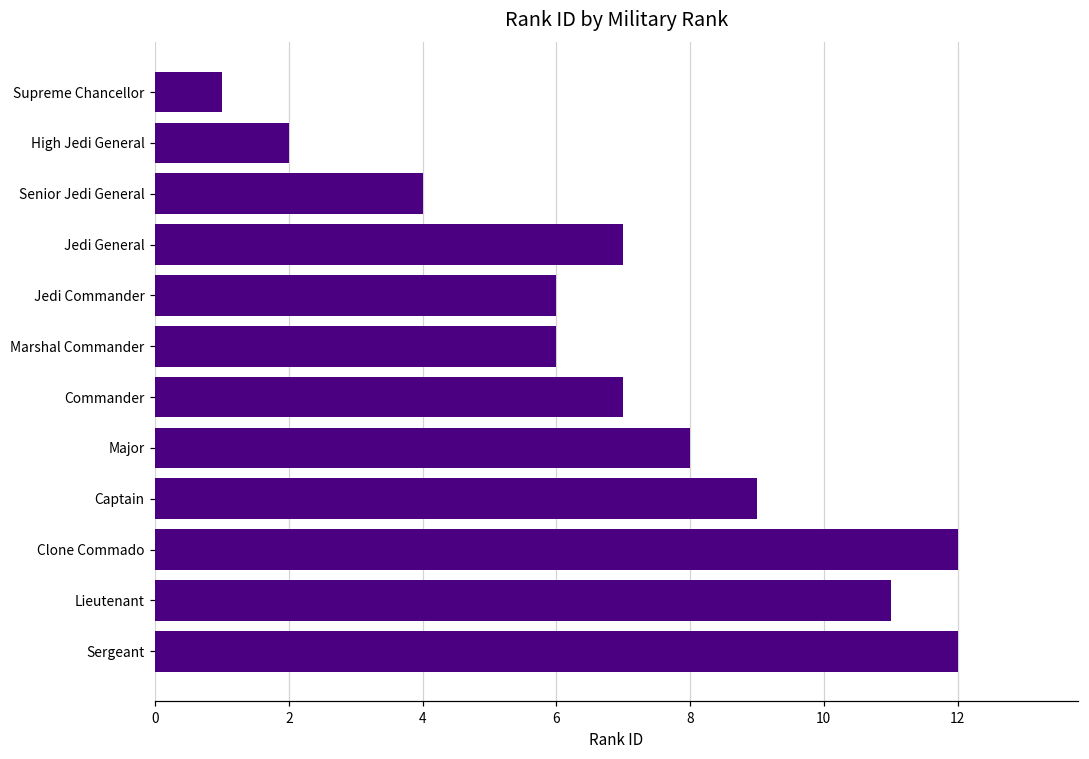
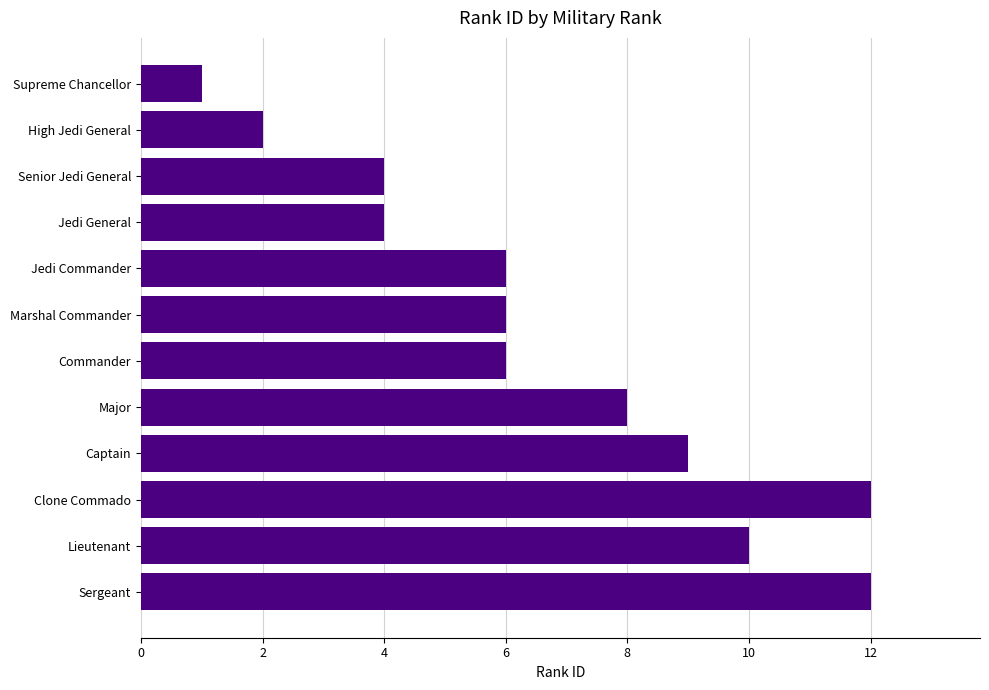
Jedi General: 7 -> 4
Commander: 7 -> 6
Lieutenant: 11 -> 10
